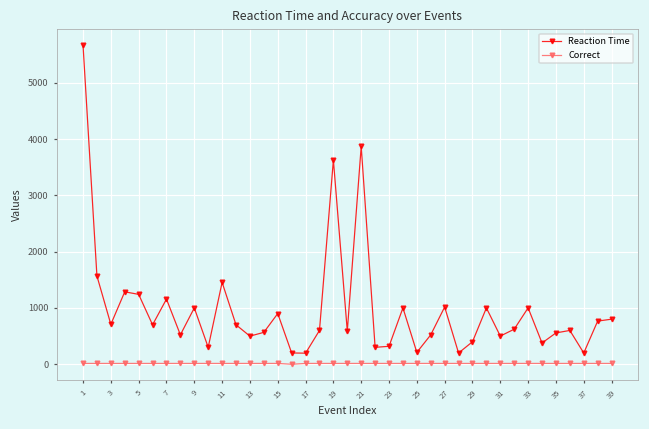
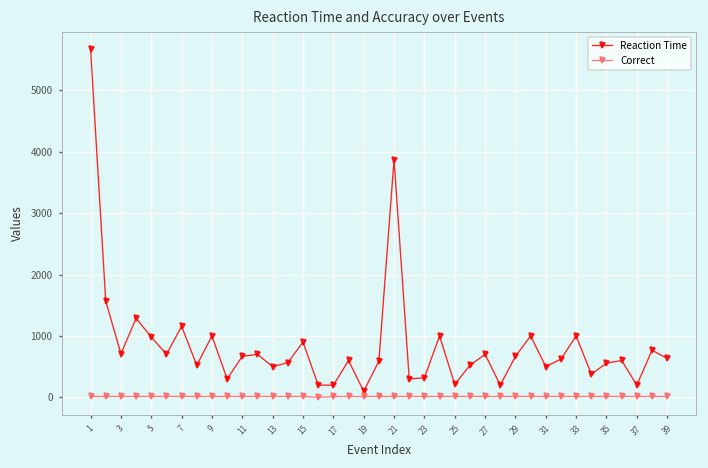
Reaction Time, 5: 1200 -> 1000
Reaction Time, 11: 1500 -> 700
Reaction Time, 19: 3600 -> 100
Reaction Time, 27: 1000 -> 700
Reaction Time, 29: 400 -> 700
Reaction Time, 39: 800 -> 600
